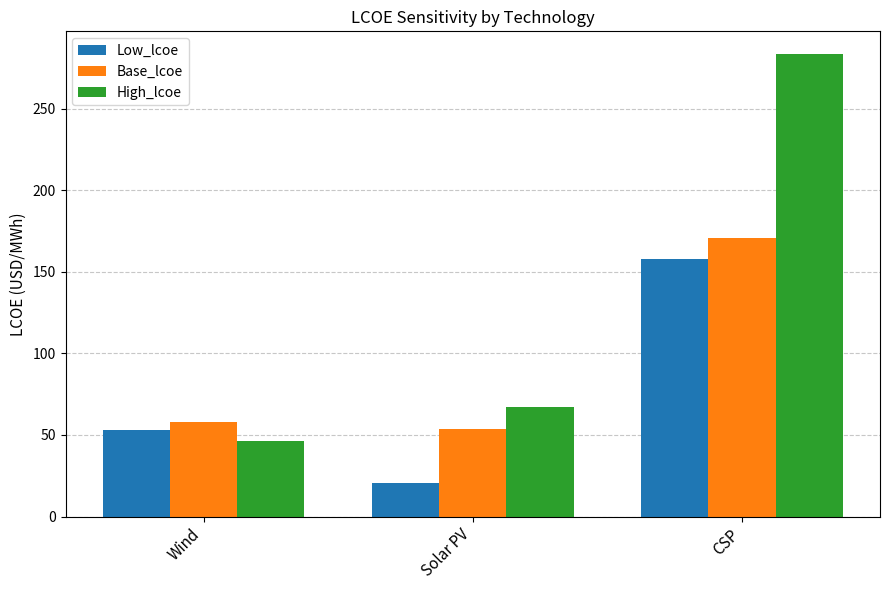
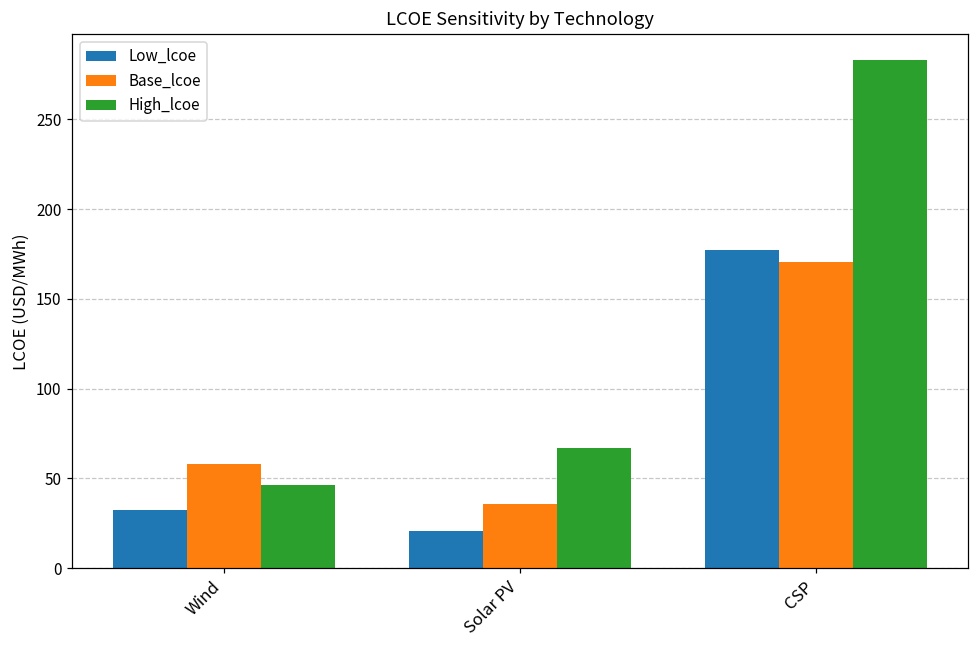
Low_lcoe, Wind: 53 -> 32
Base_lcoe, Solar PV: 53 -> 36
Low_lcoe, CSP: 158 -> 177
